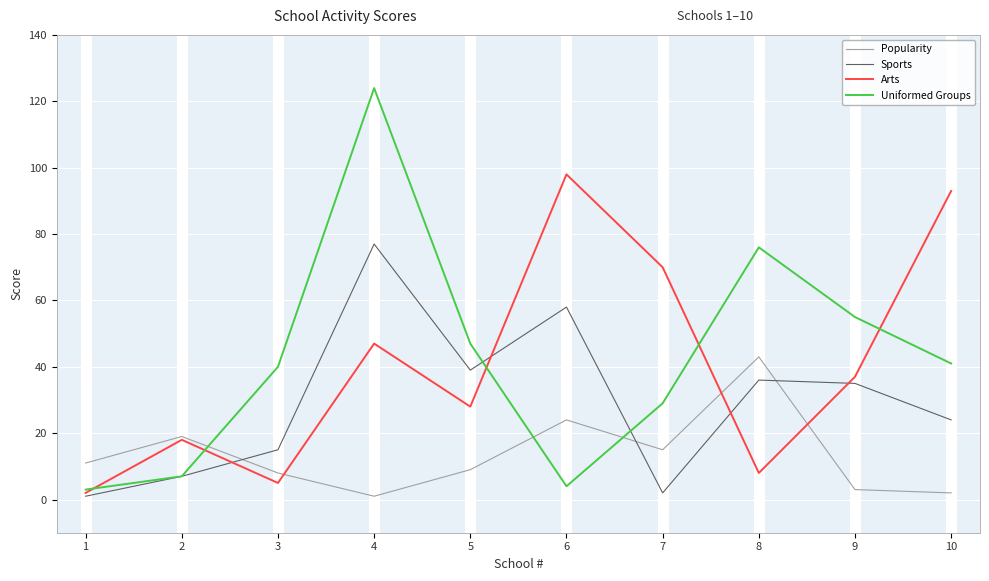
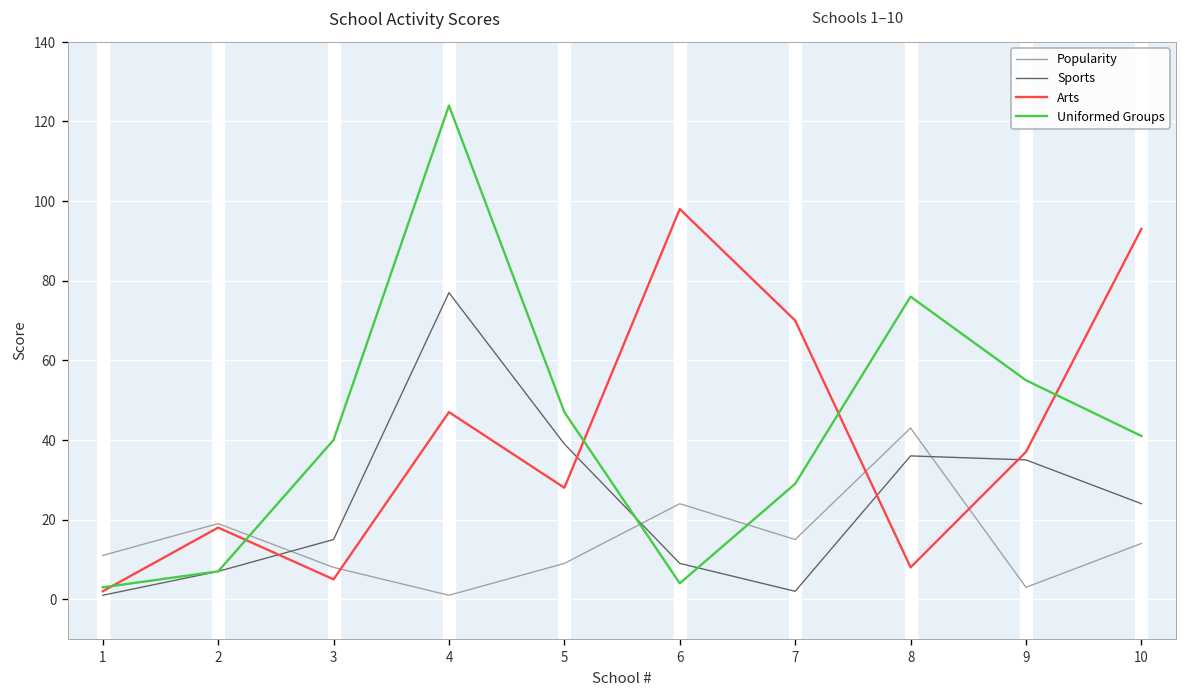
Sports, 6: 58 -> 9
Popularity, 10: 2 -> 14
